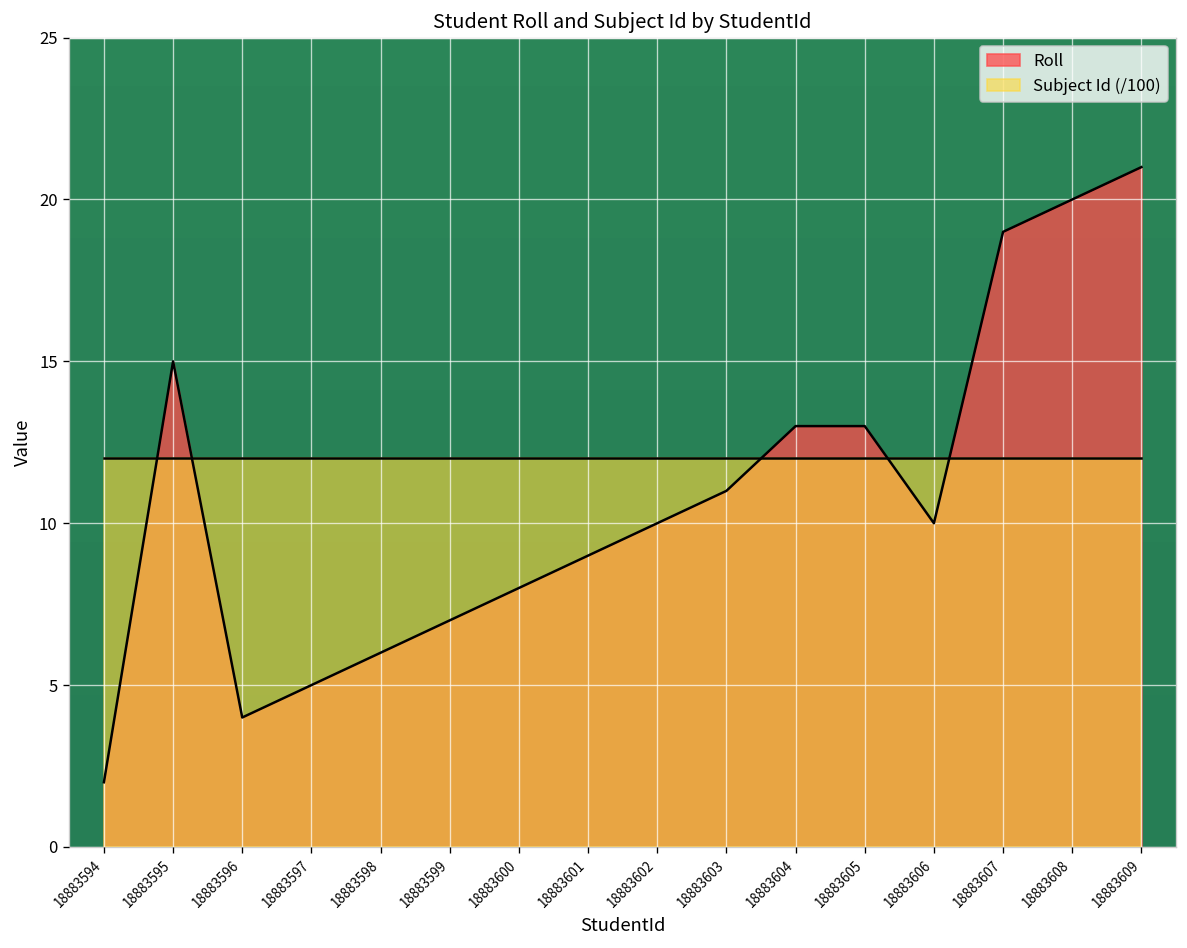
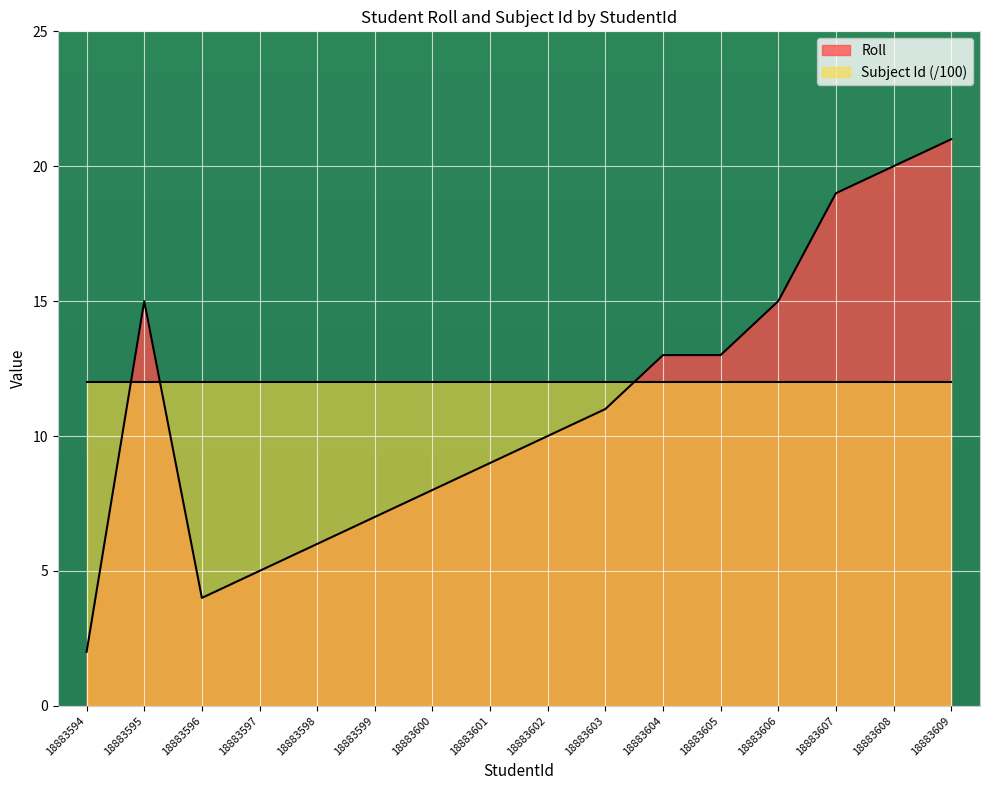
Roll, 18883606: 10 -> 15
